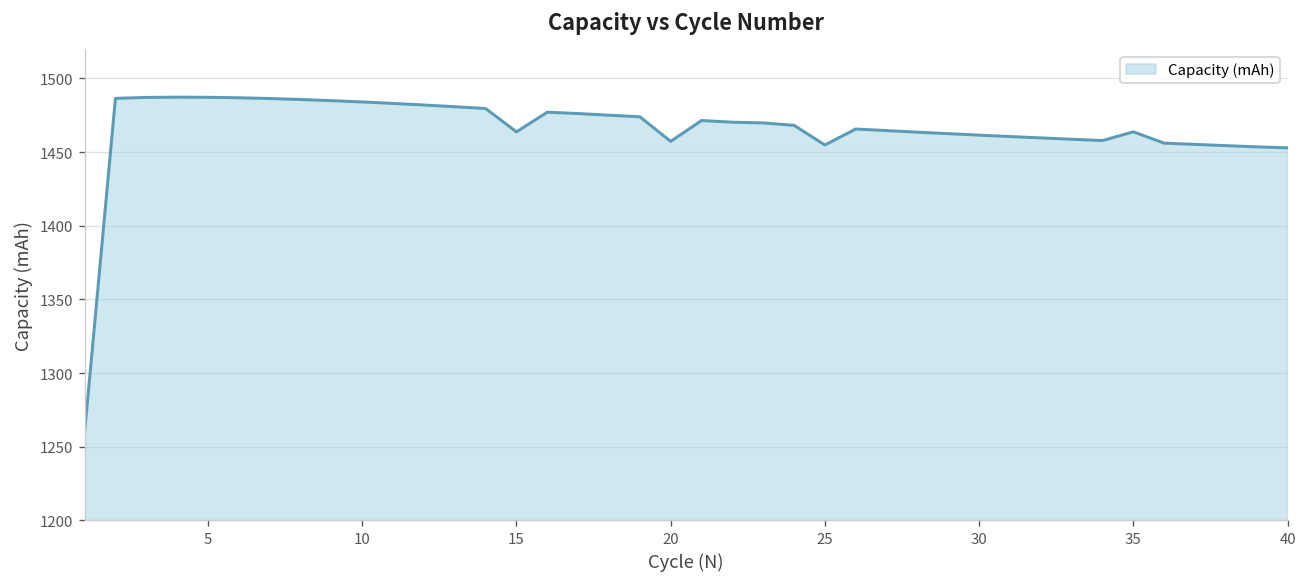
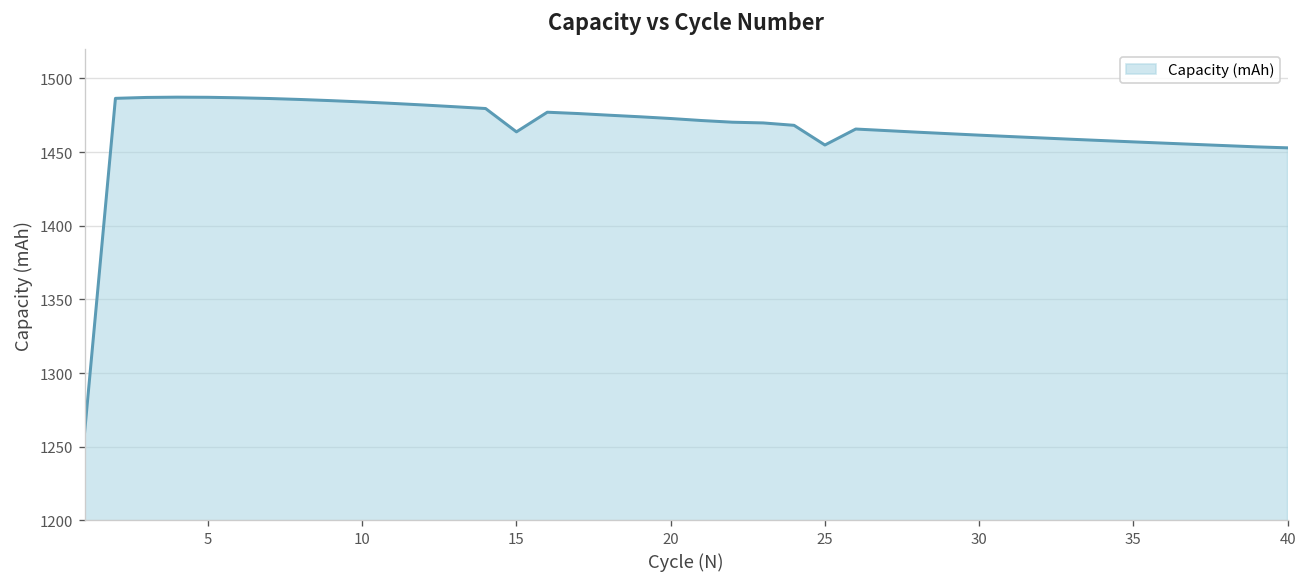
20: 1457 -> 1473
35: 1464 -> 1457
